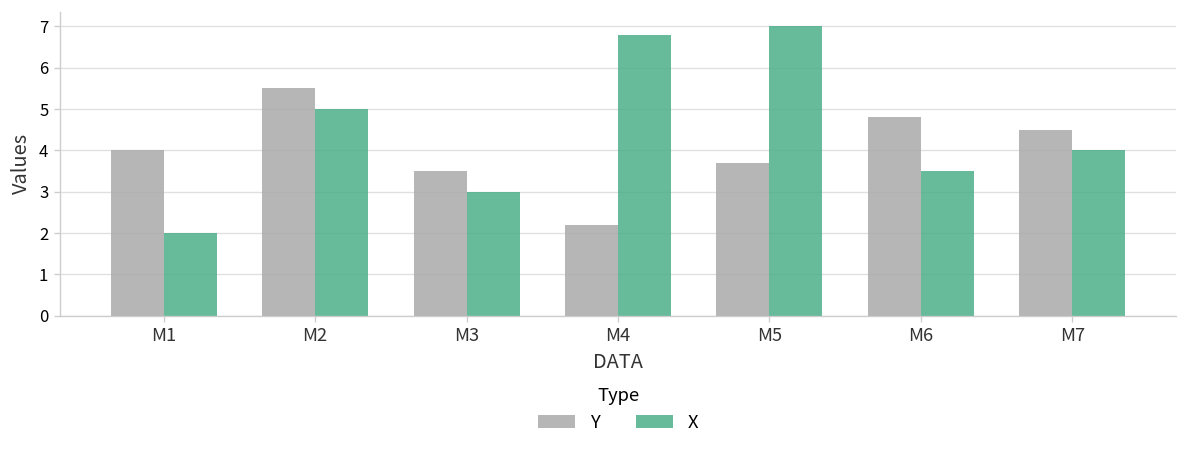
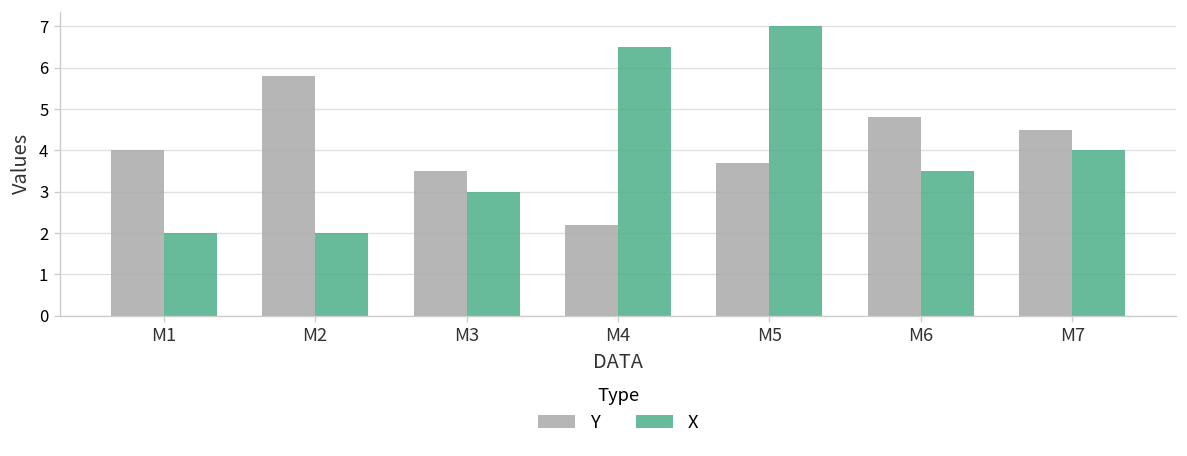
Y, M2: 5.5 -> 5.8
X, M2: 5 -> 2
X, M4: 6.8 -> 6.5
